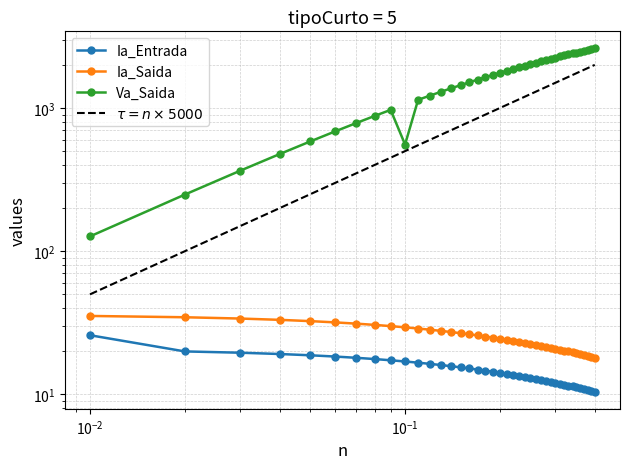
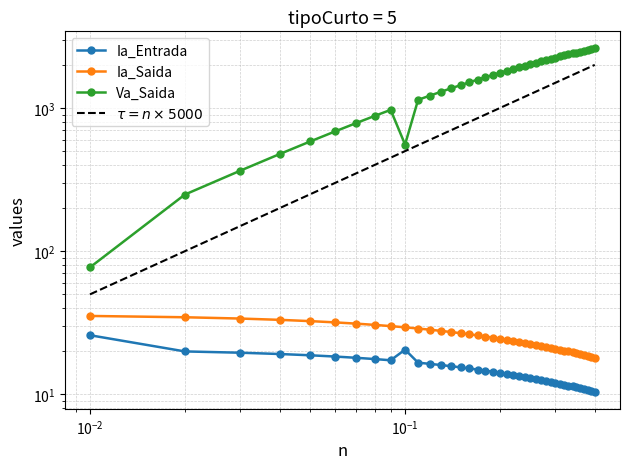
Va_Saida, 10^-2: 130 -> 80
Ia_Entrada, 10^-1: 17 -> 21
